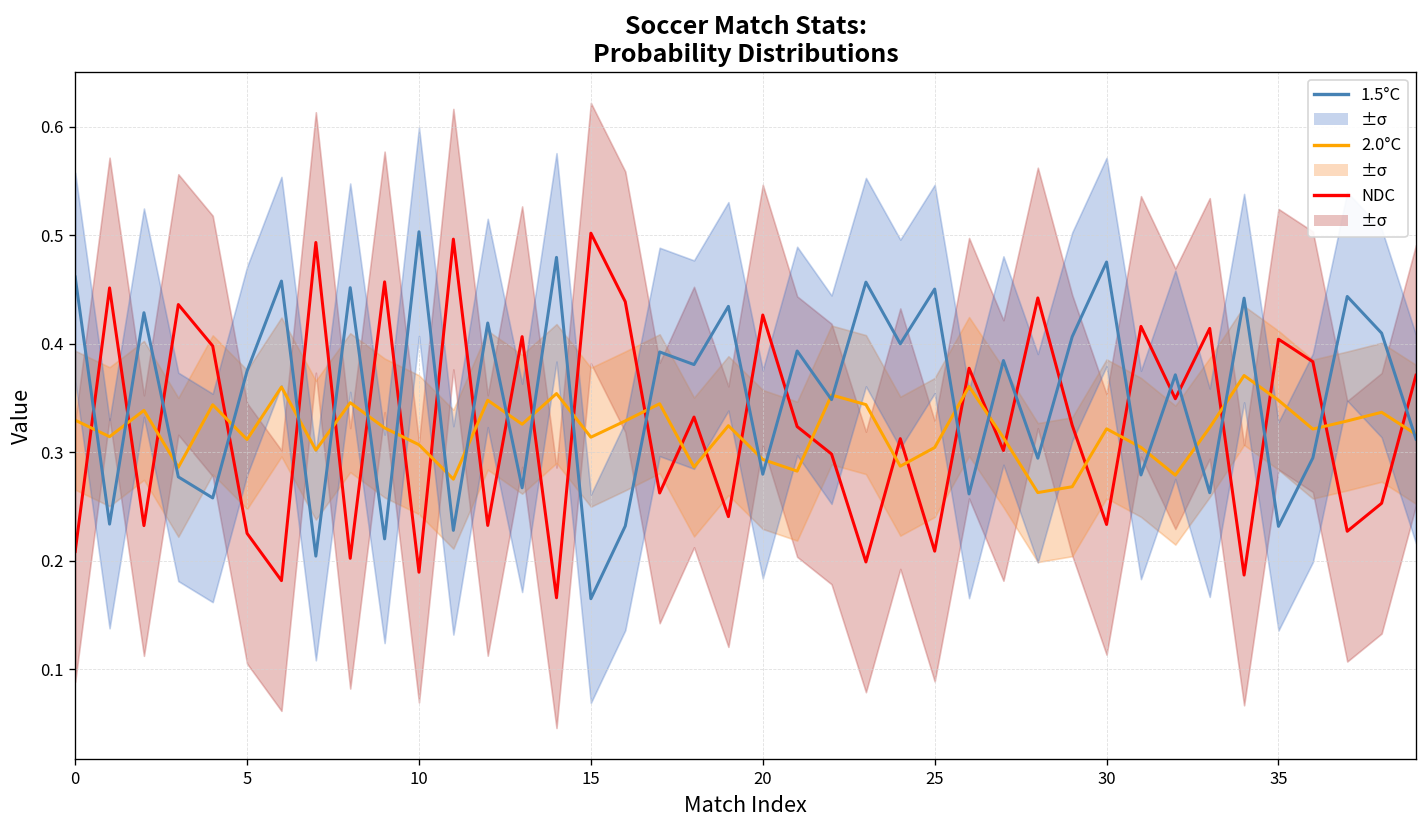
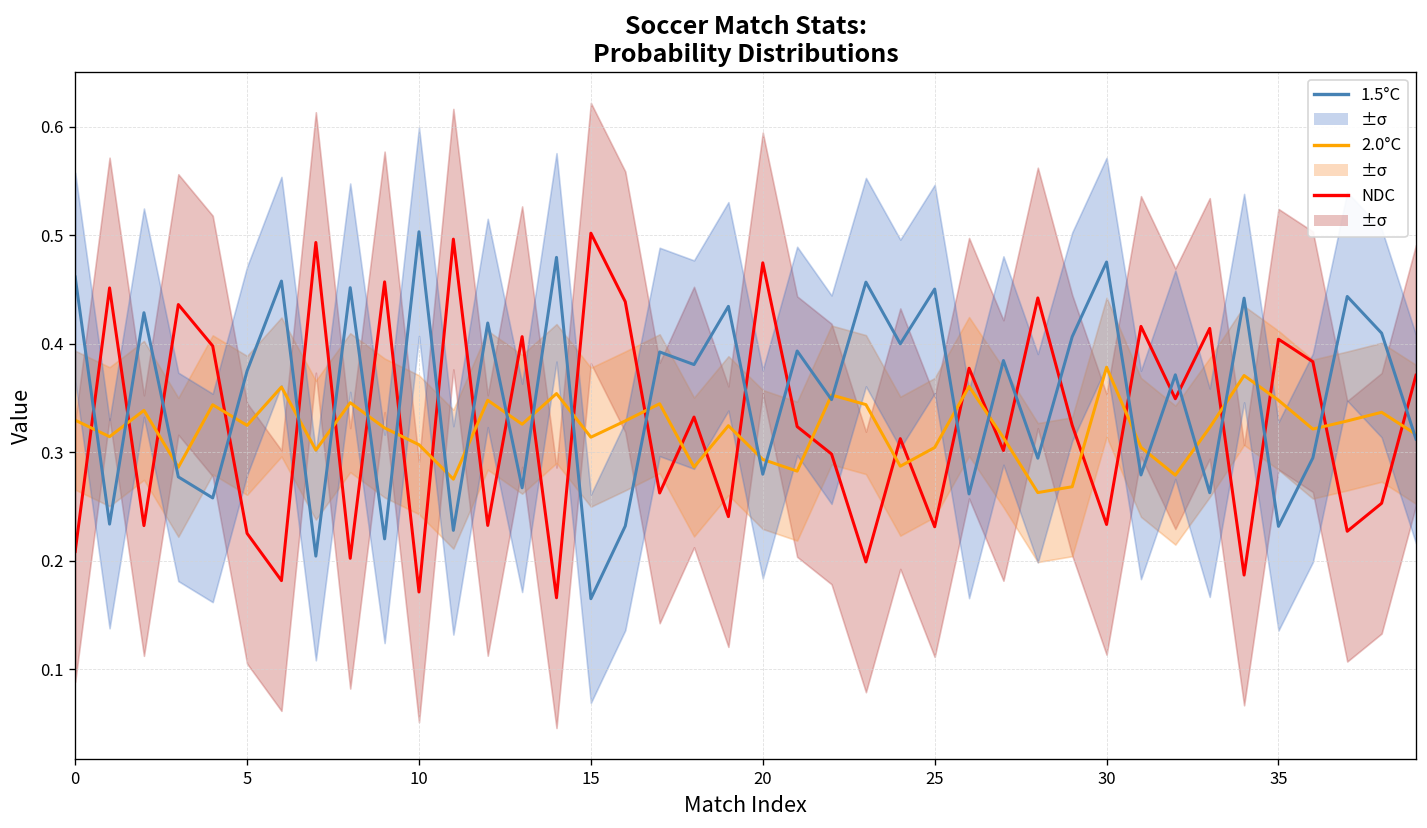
2.0°C, 5: 0.31 -> 0.32
NDC, 10: 0.19 -> 0.17
NDC, 20: 0.43 -> 0.47
NDC, 25: 0.21 -> 0.23
2.0°C, 30: 0.32 -> 0.38
